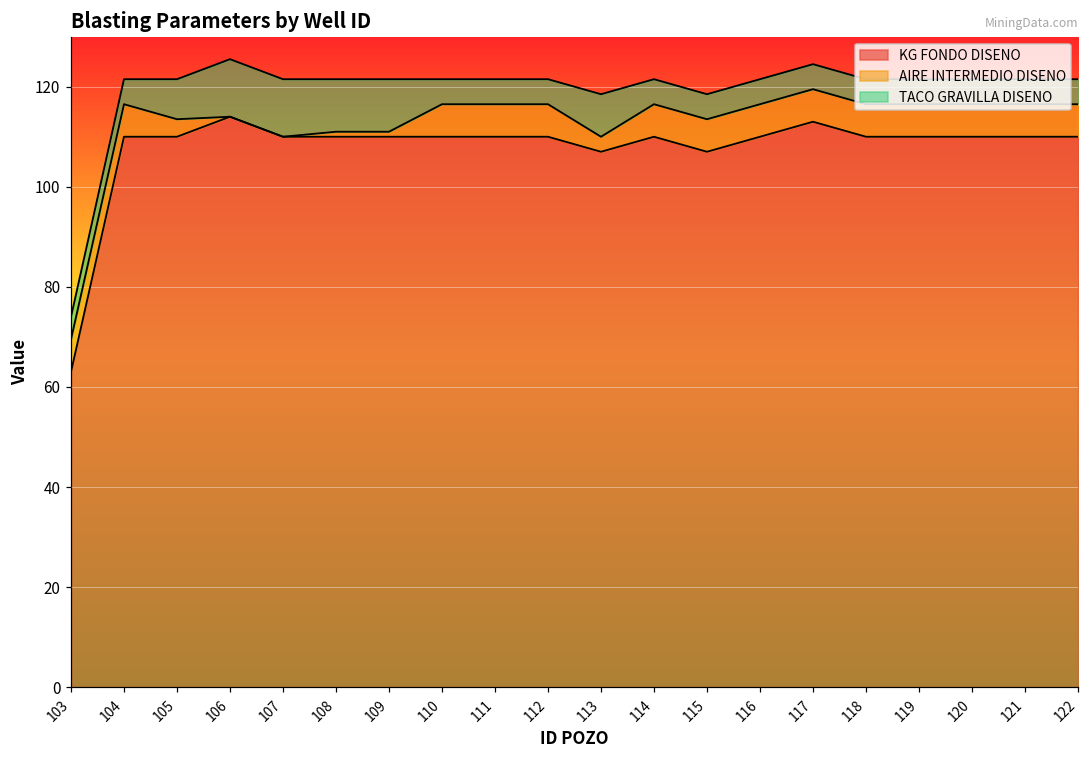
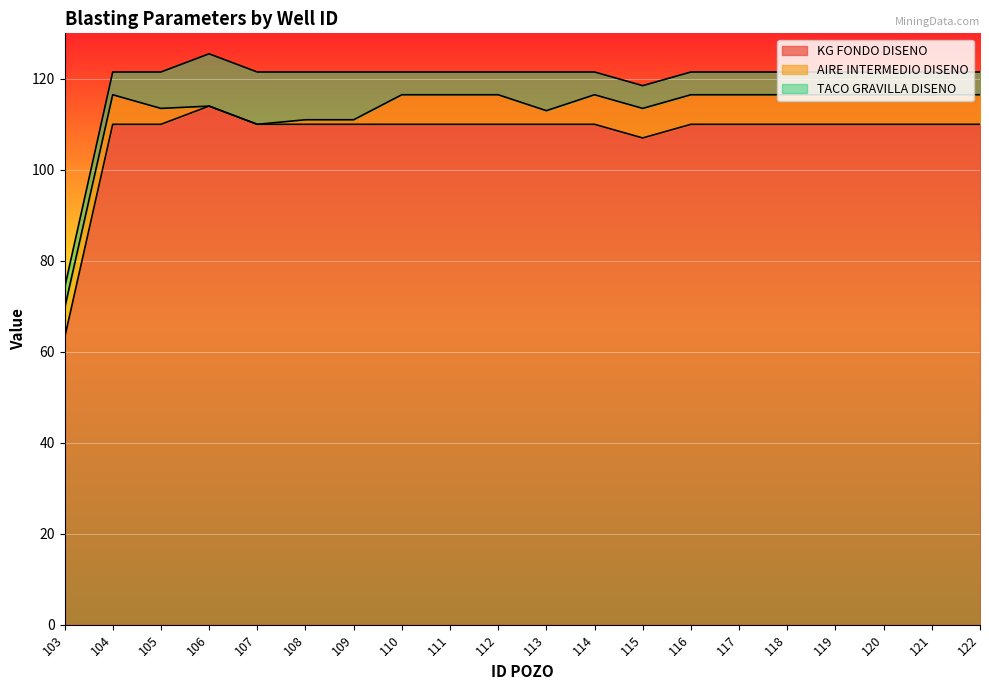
KG FONDO DISENO, 113: 107 -> 110
KG FONDO DISENO, 117: 113 -> 110
